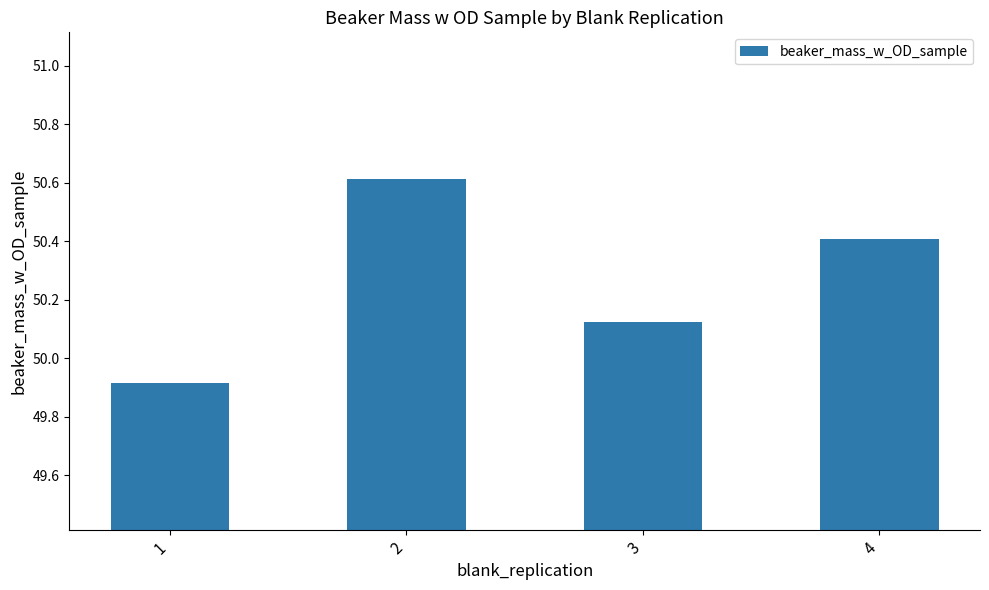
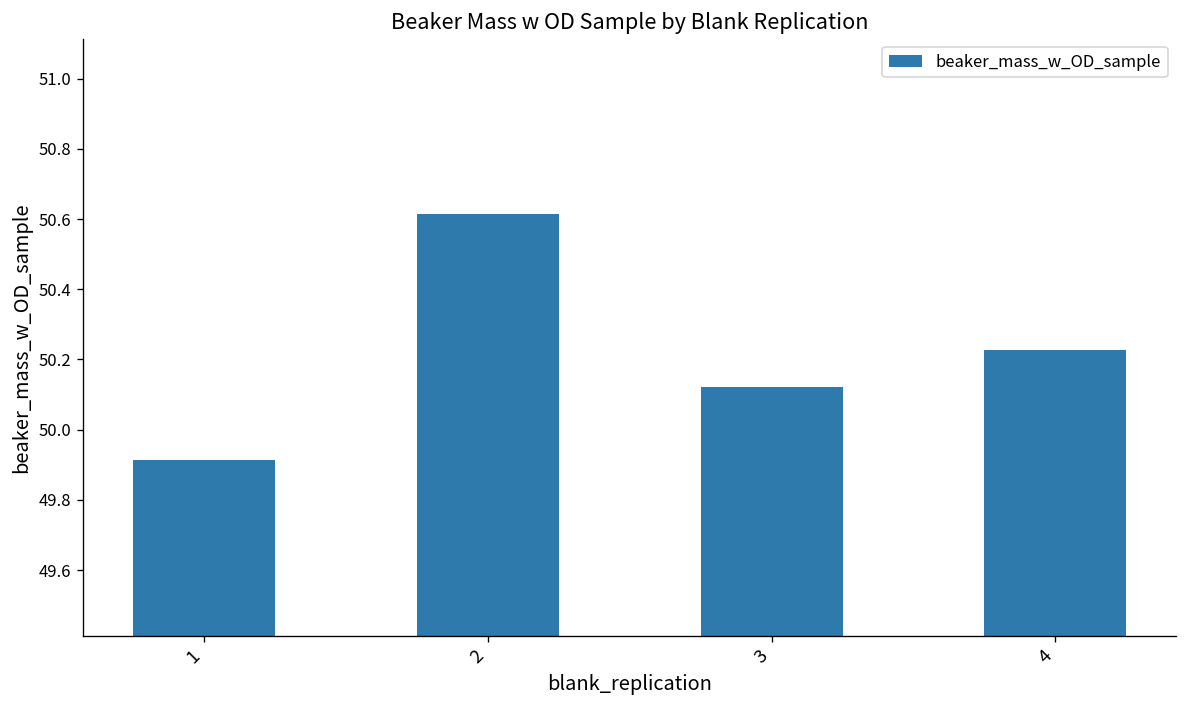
4: 50.41 -> 50.23
